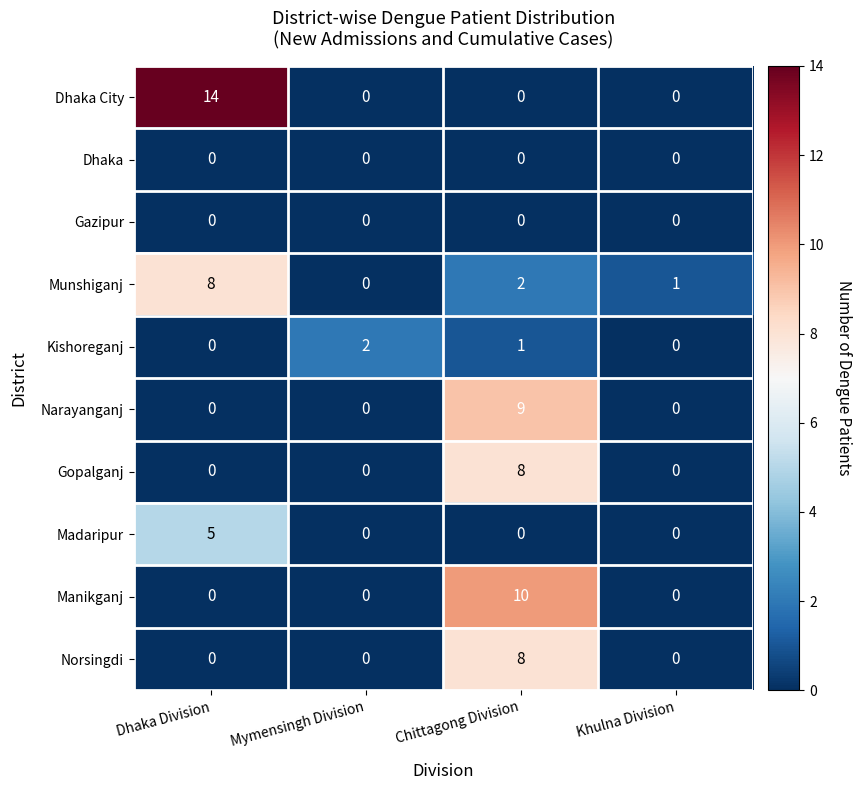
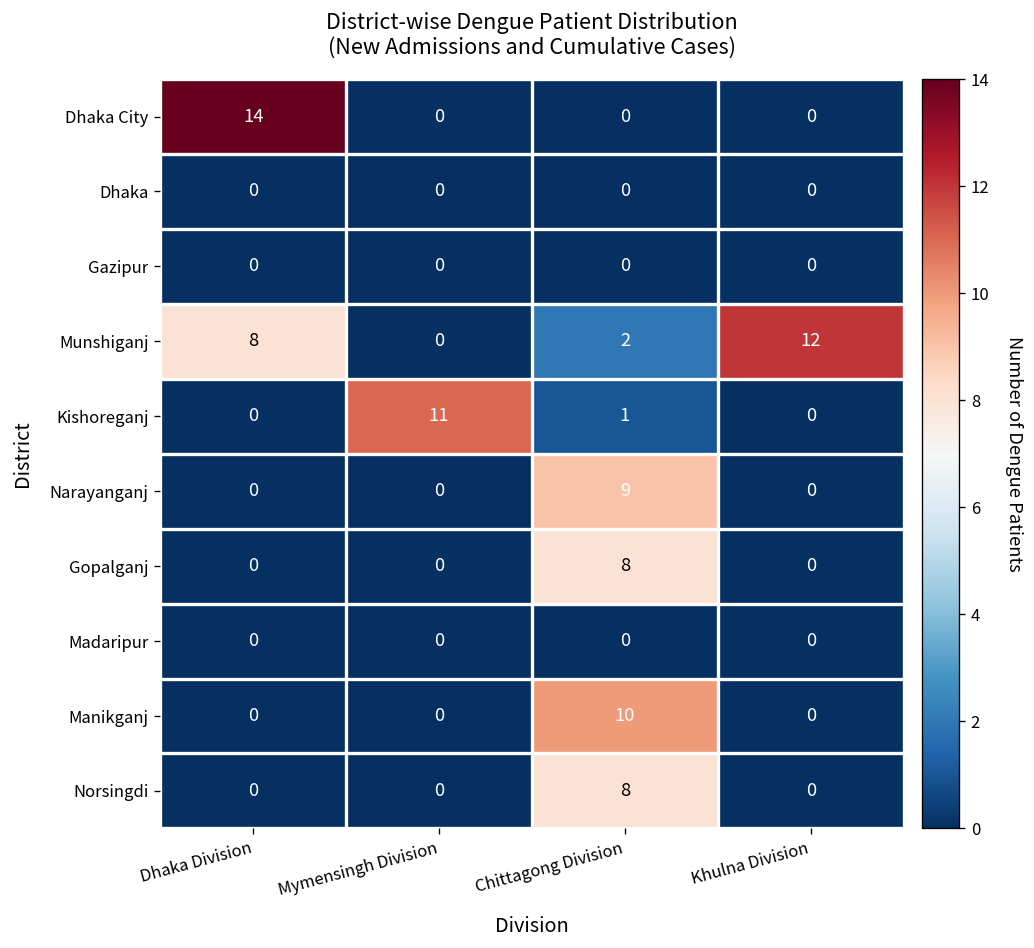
Munshiganj, Khulna Division: 1 -> 12
Kishoreganj, Mymensingh Division: 2 -> 11
Madaripur, Dhaka Division: 5 -> 0
